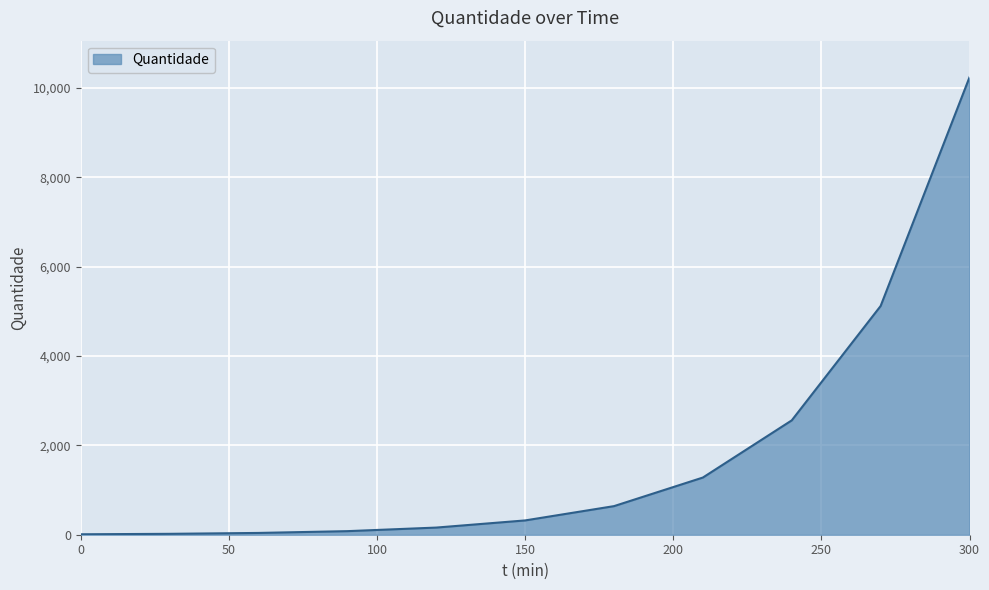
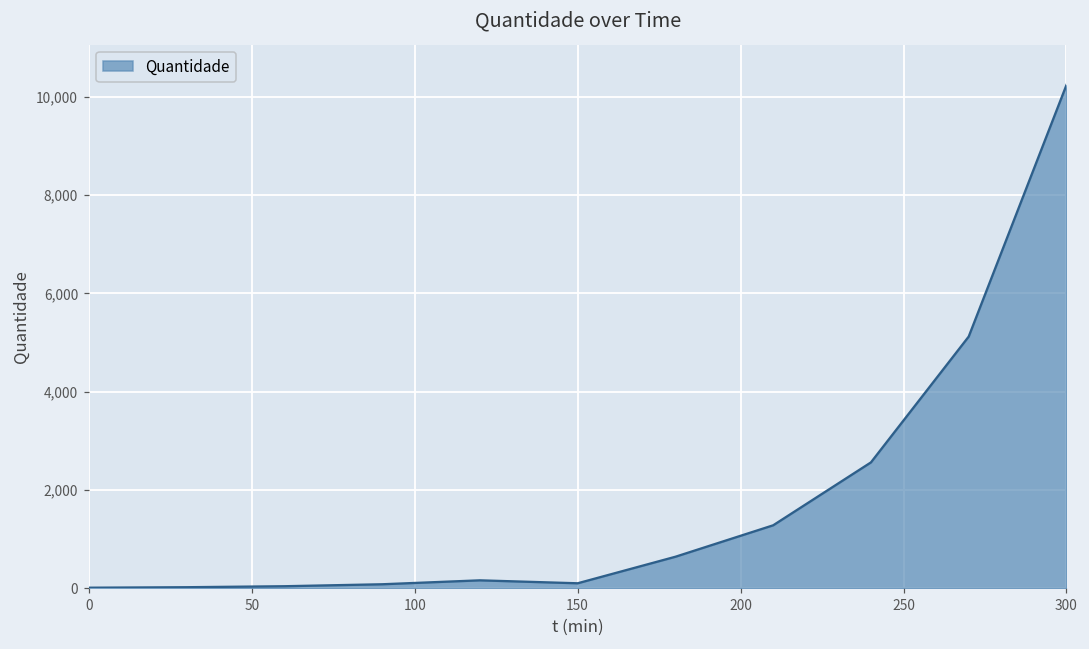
150: 300 -> 100
